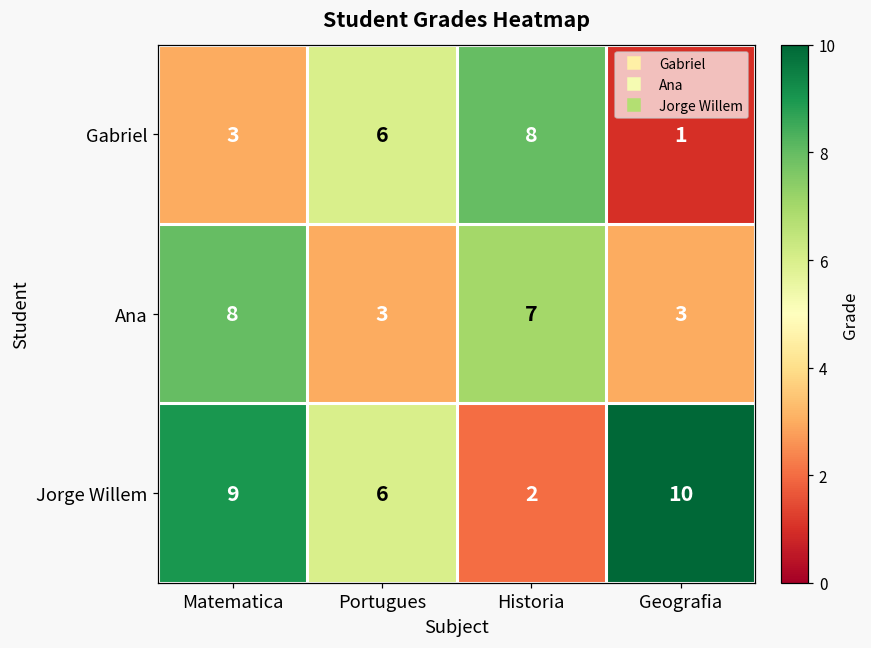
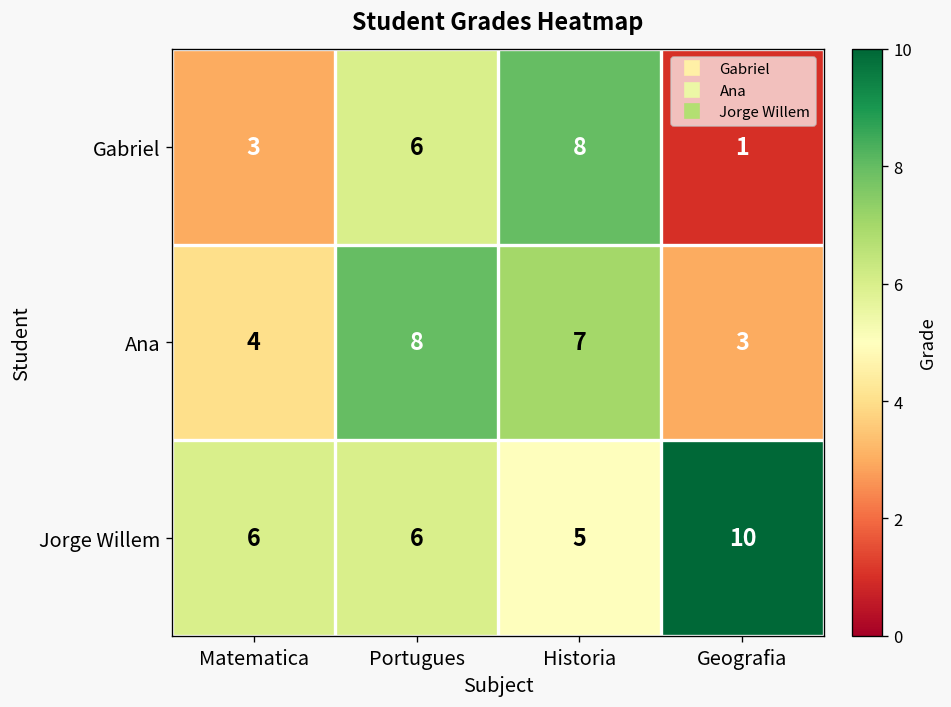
Ana, Matematica: 8 -> 4
Ana, Portugues: 3 -> 8
Jorge Willem, Matematica: 9 -> 6
Jorge Willem, Historia: 2 -> 5
